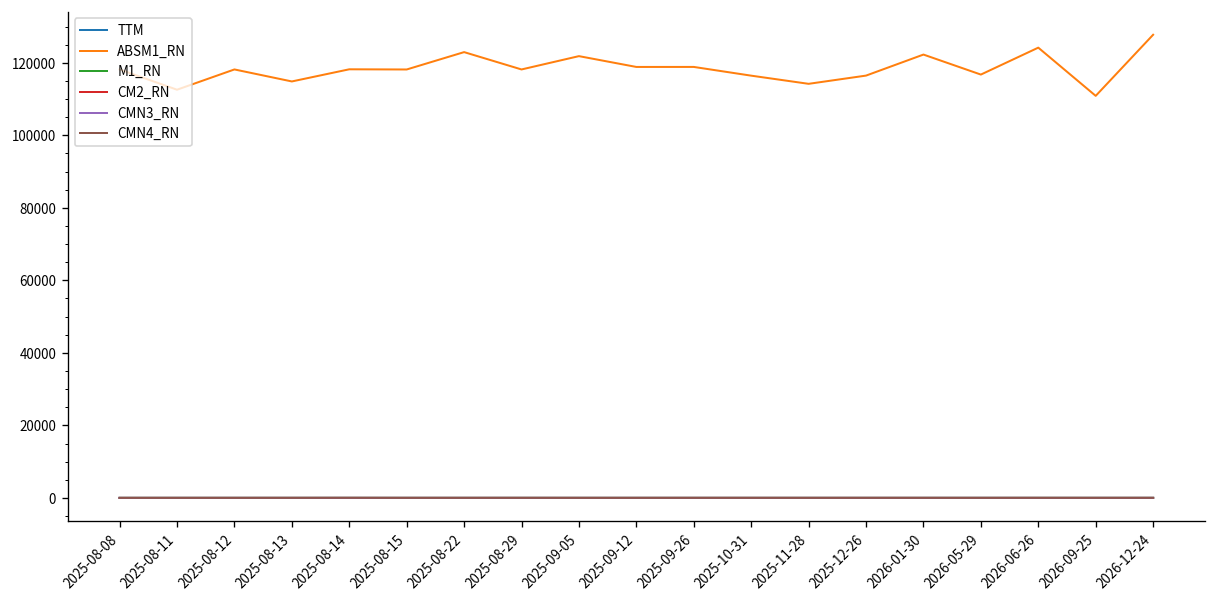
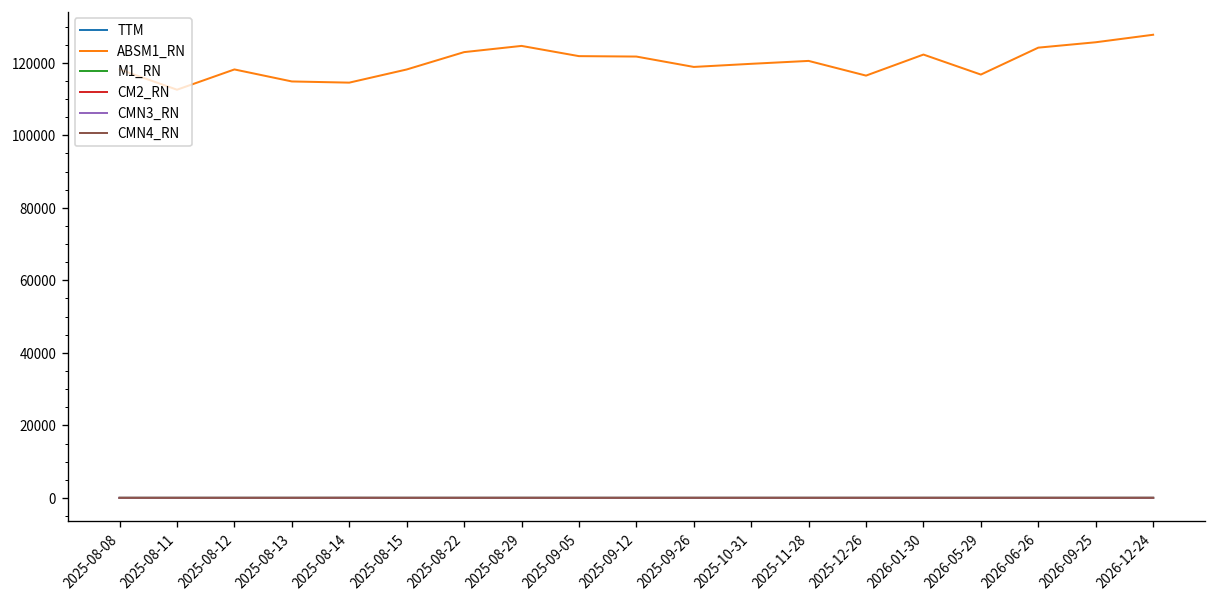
ABSM1_RN, 2025-08-14: 118000 -> 115000
ABSM1_RN, 2025-08-29: 118000 -> 125000
ABSM1_RN, 2025-09-12: 119000 -> 122000
ABSM1_RN, 2025-10-31: 116000 -> 120000
ABSM1_RN, 2025-11-28: 114000 -> 121000
ABSM1_RN, 2026-09-25: 111000 -> 126000
